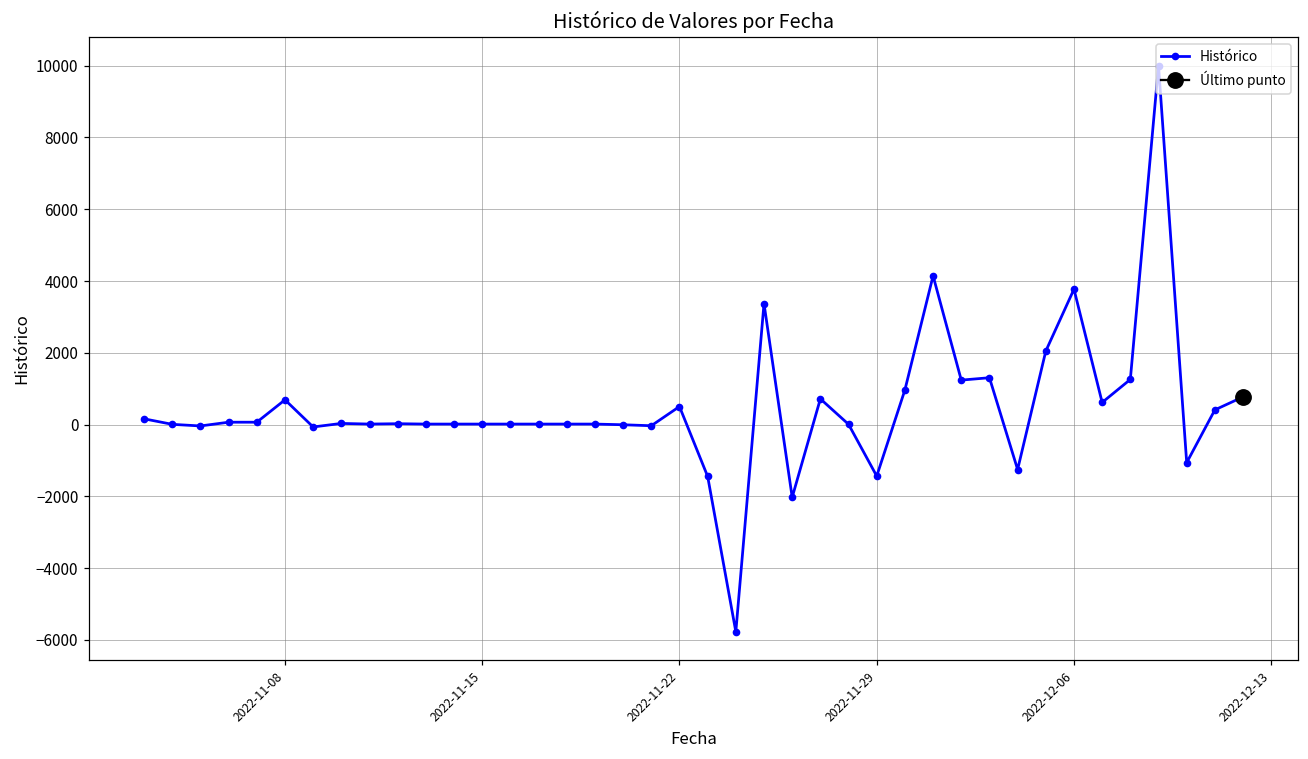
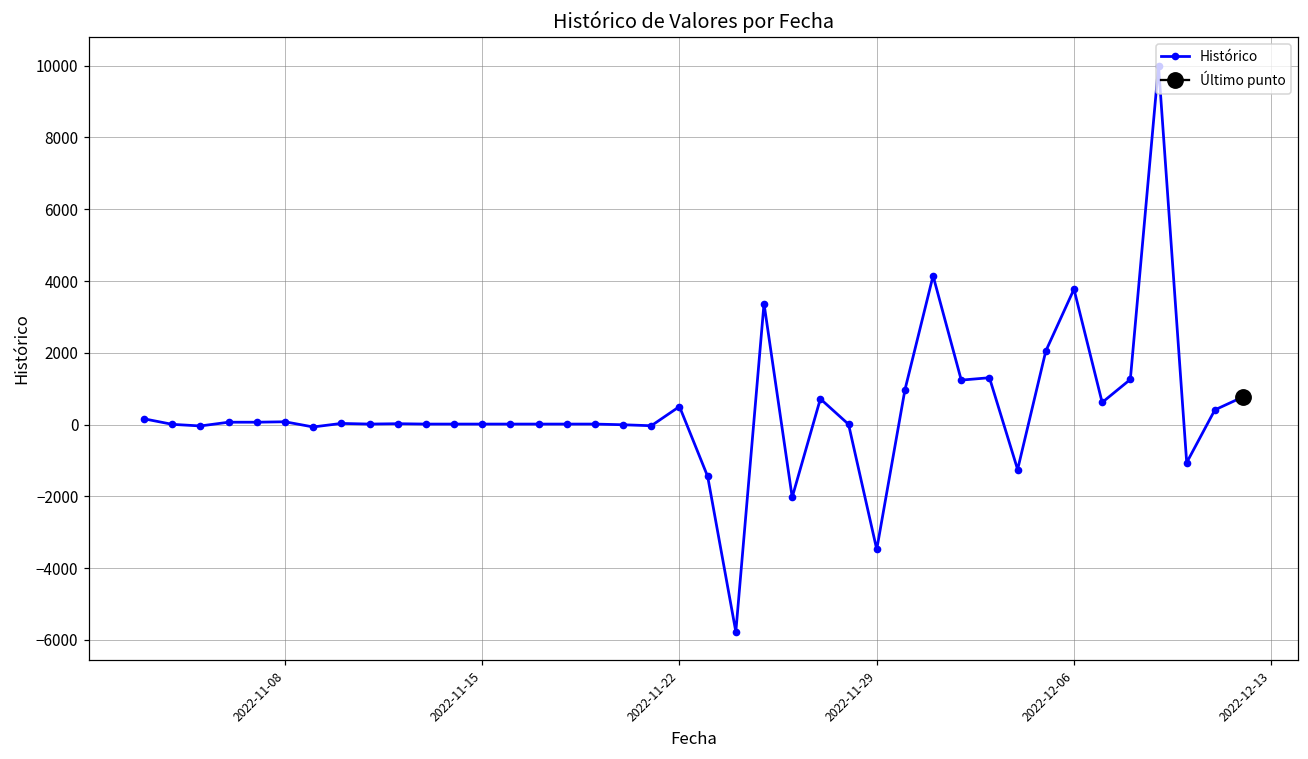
Histórico, 2022-11-08: 700 -> 100
Histórico, 2022-11-29: -1400 -> -3500
